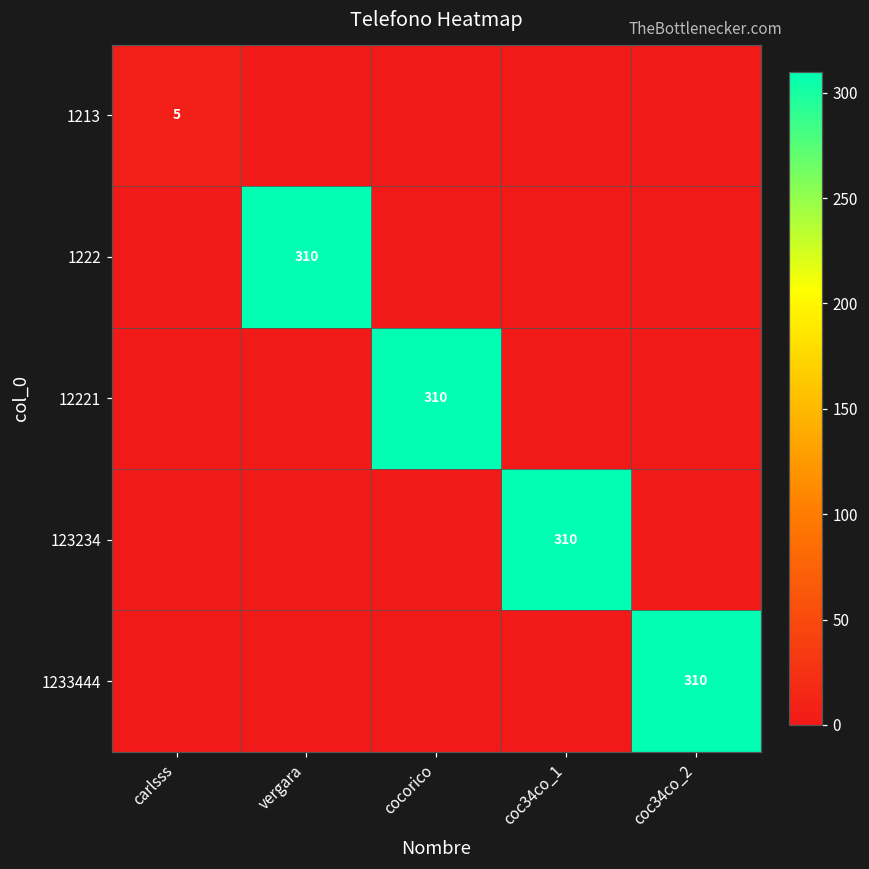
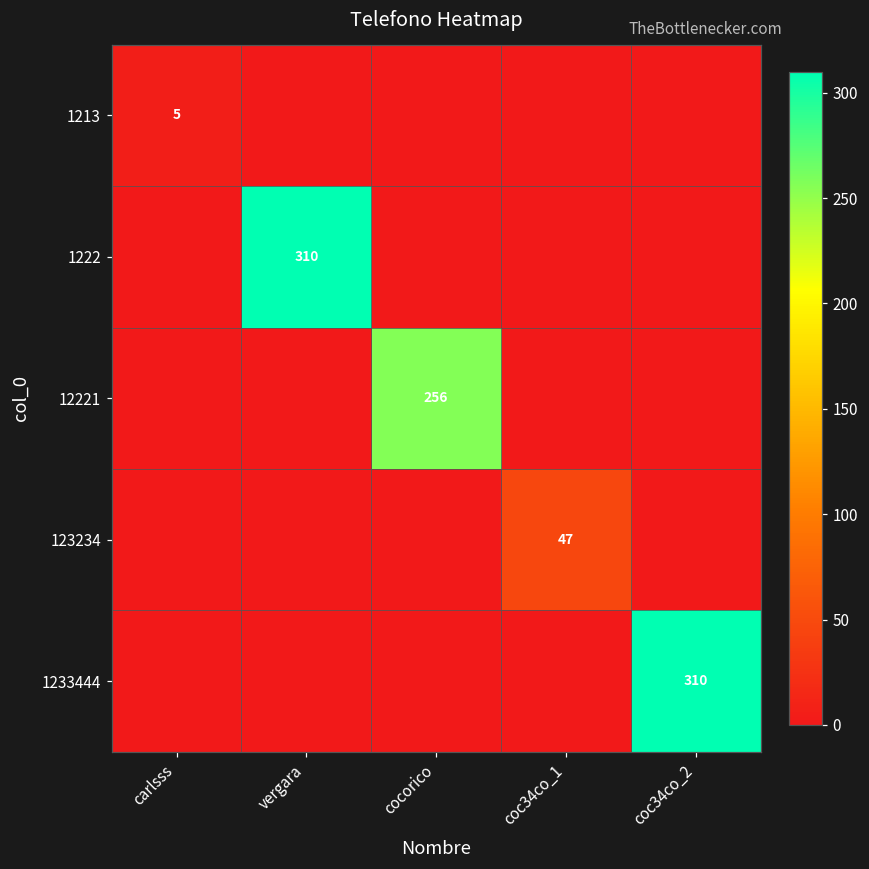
12221, cocorico: 310 -> 256
123234, coc34co_1: 310 -> 47
